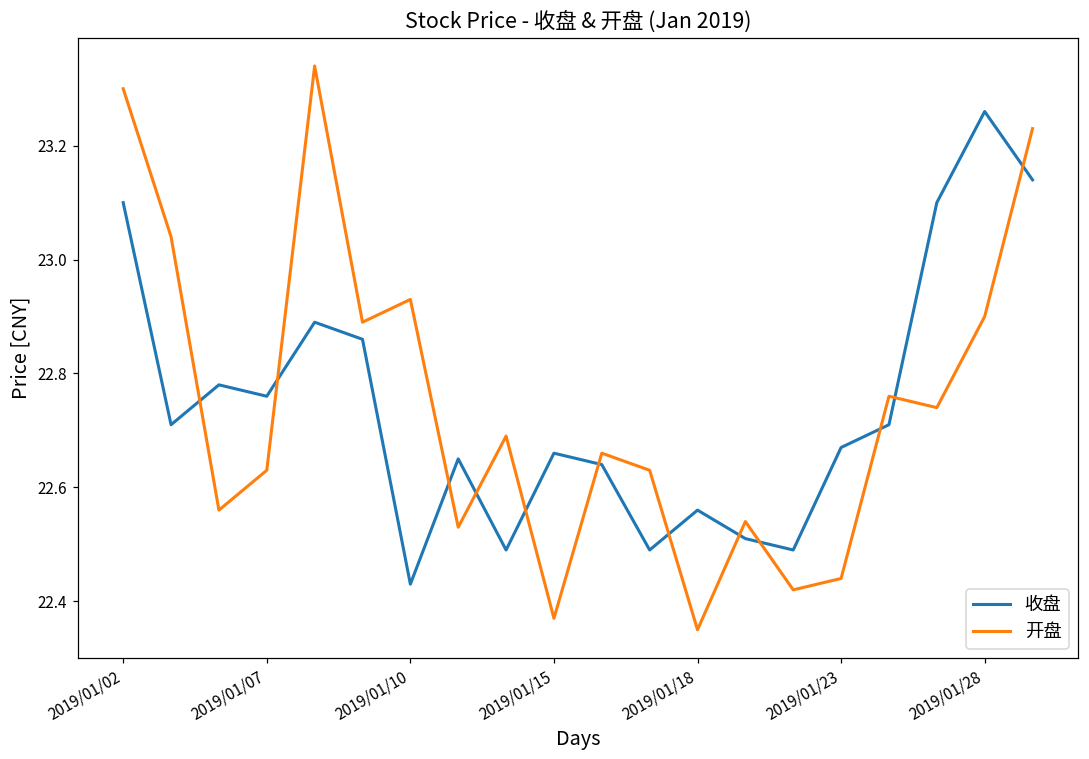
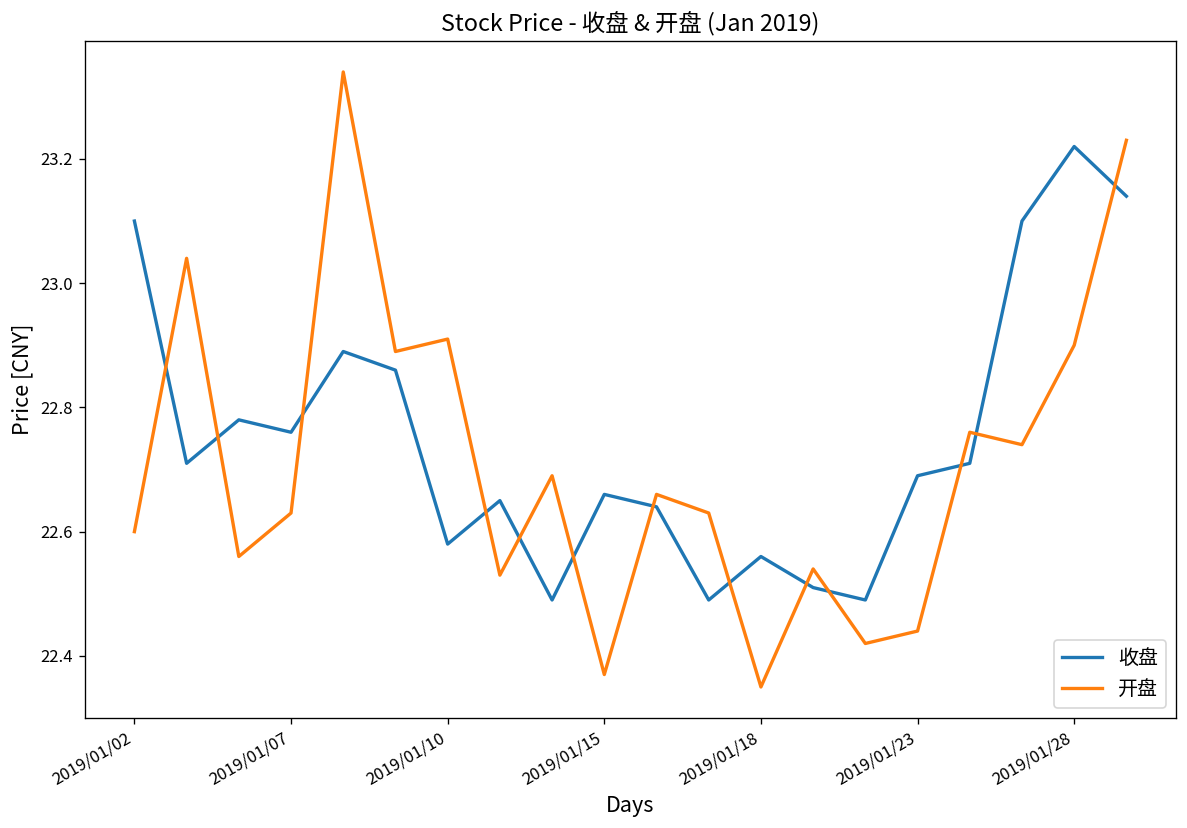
开盘, 2019/01/02: 23.3 -> 22.6
收盘, 2019/01/10: 22.43 -> 22.58
开盘, 2019/01/10: 22.93 -> 22.91
收盘, 2019/01/23: 22.67 -> 22.69
收盘, 2019/01/28: 23.26 -> 23.22
